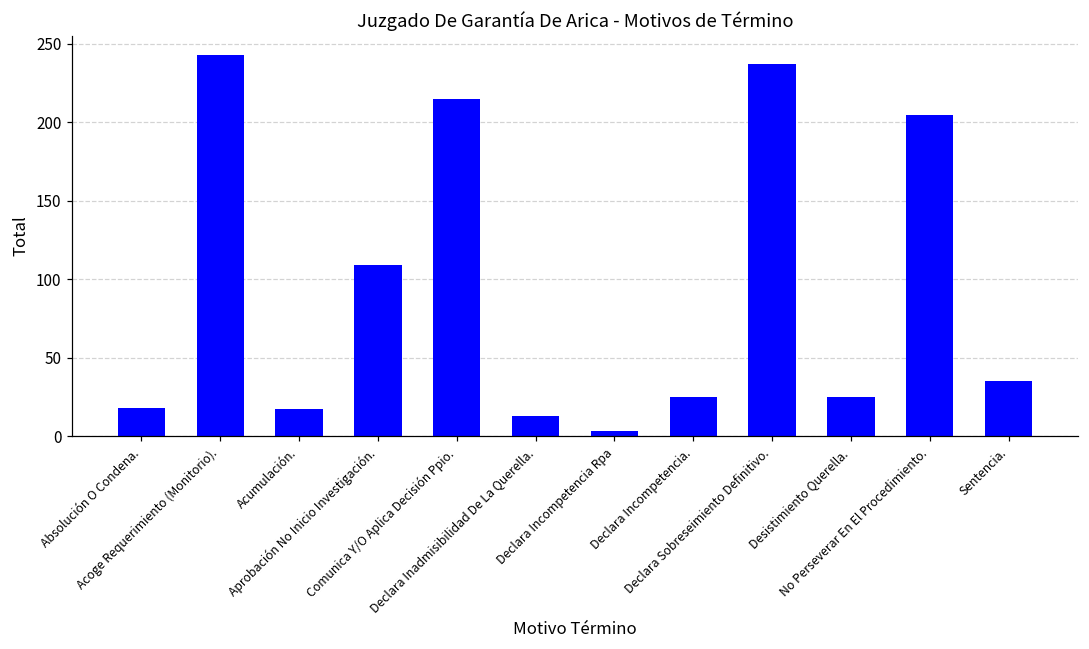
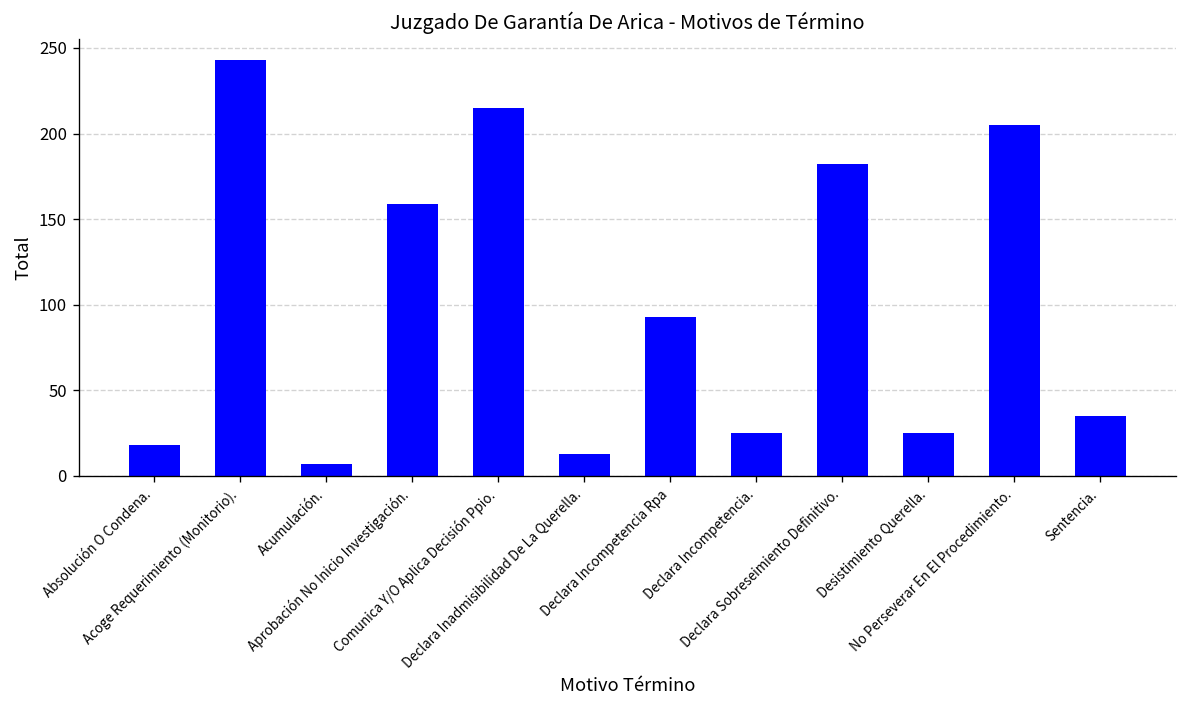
Acumulación.: 17 -> 7
Aprobación No Inicio Investigación.: 109 -> 159
Declara Incompetencia Rpa: 3 -> 93
Declara Sobreseimiento Definitivo.: 237 -> 182
